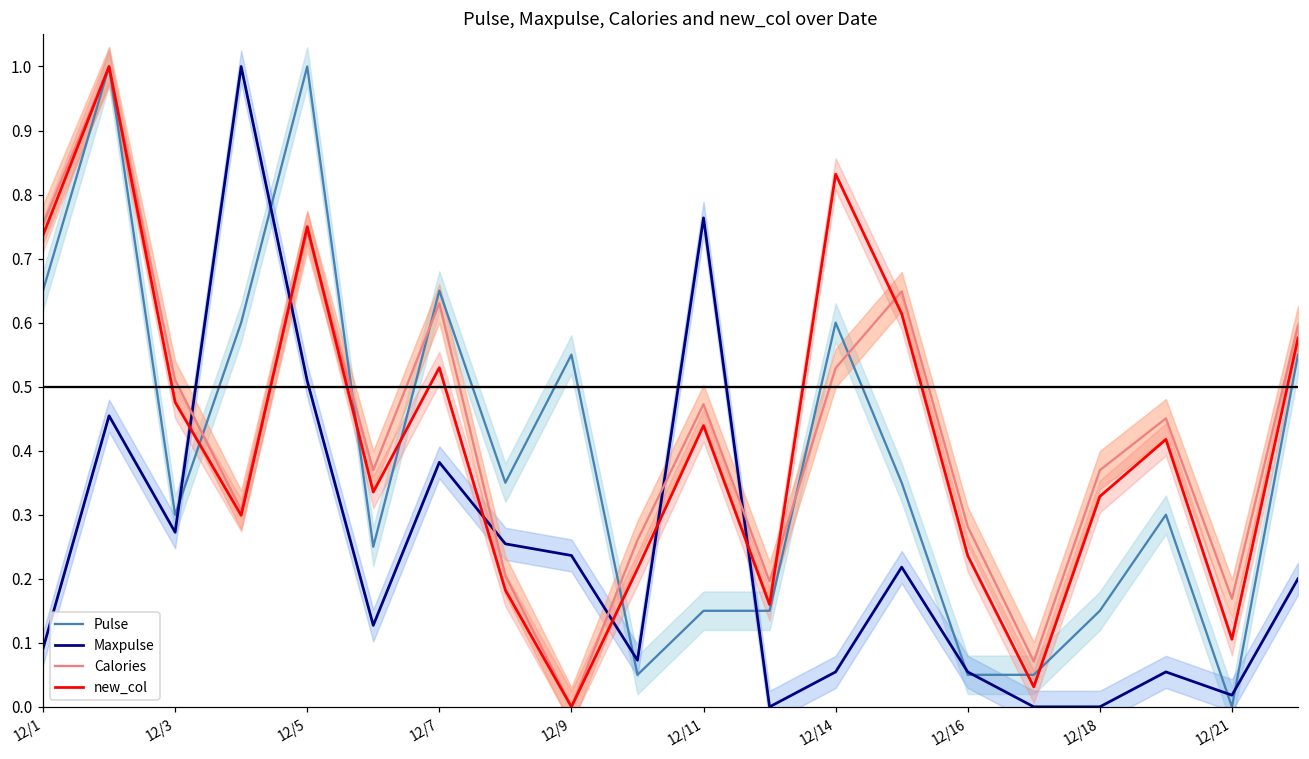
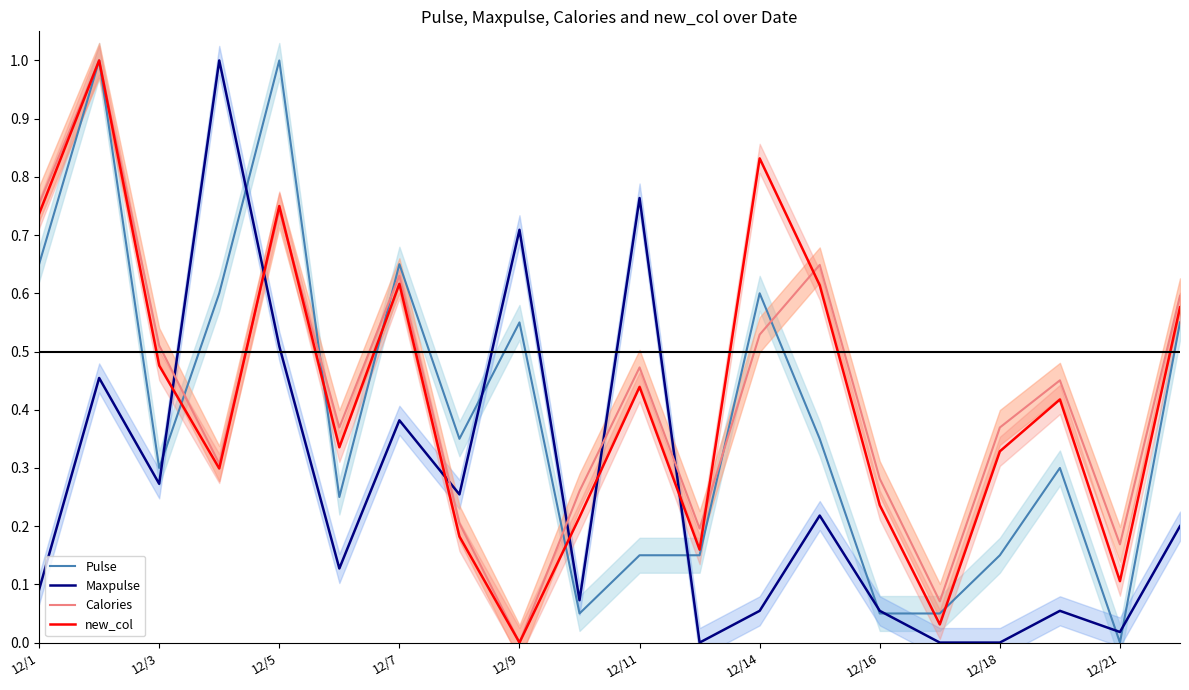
new_col, 12/7: 0.53 -> 0.62
Maxpulse, 12/9: 0.24 -> 0.71
